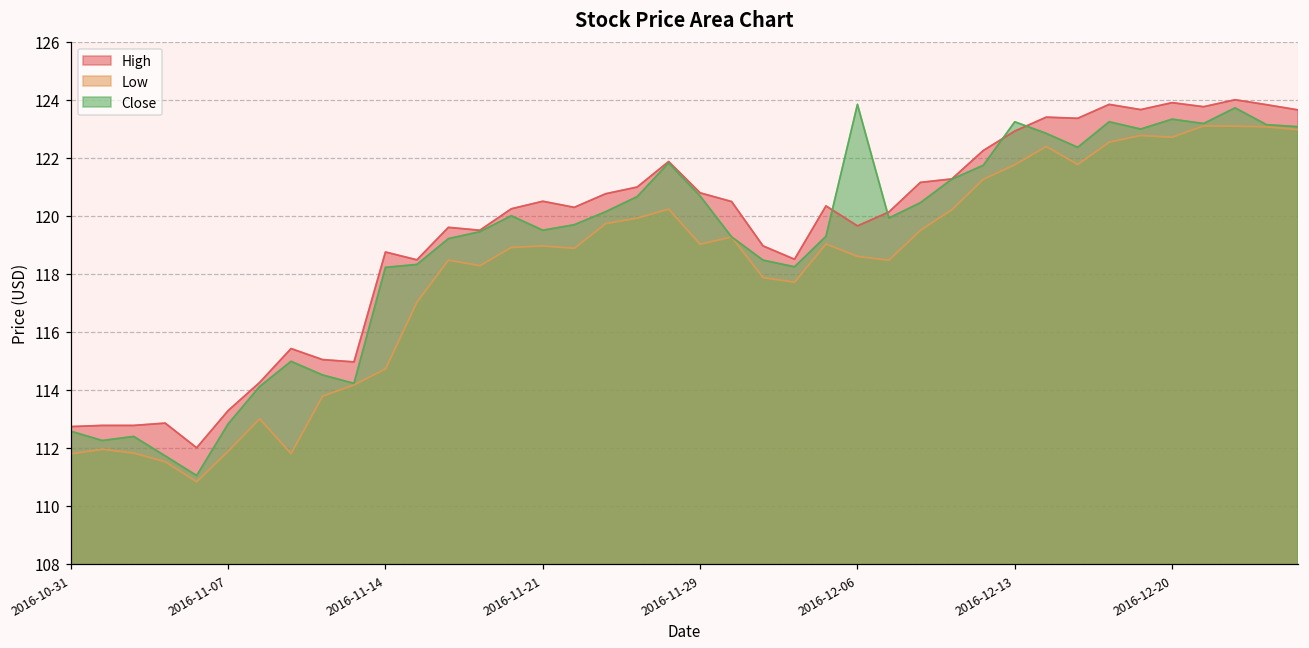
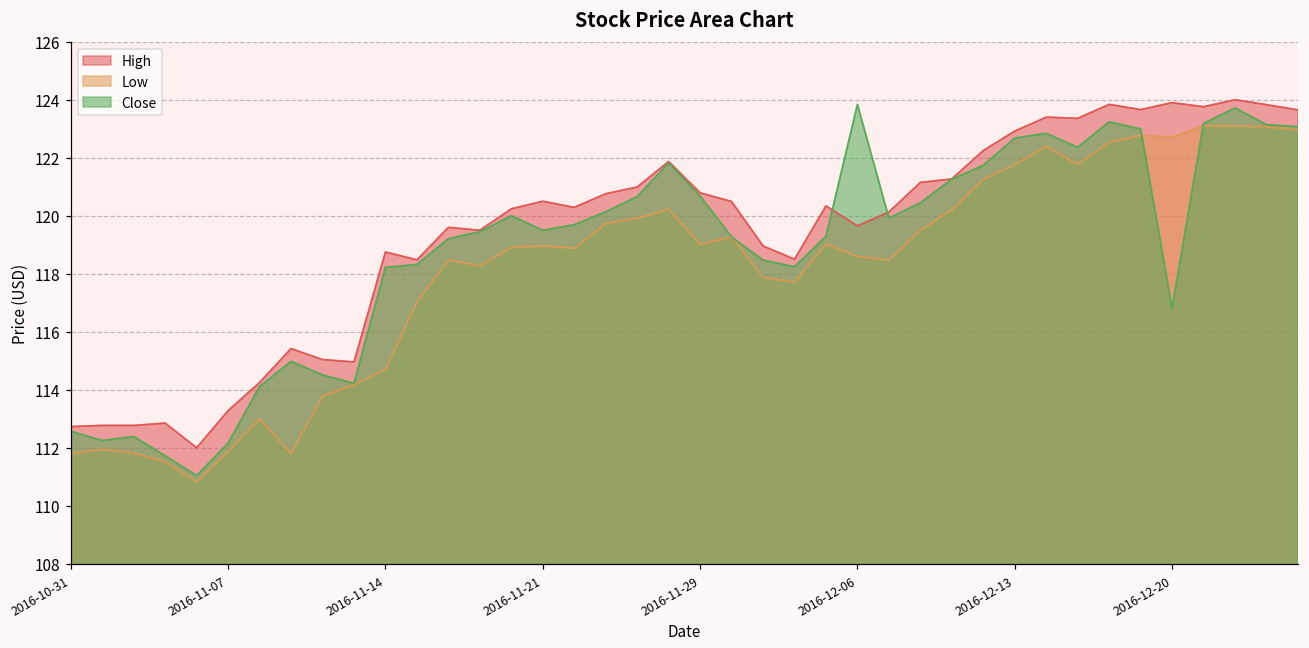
Close, 2016-11-07: 112.8 -> 112.2
Close, 2016-12-13: 123.2 -> 122.7
Close, 2016-12-20: 123.3 -> 116.8
